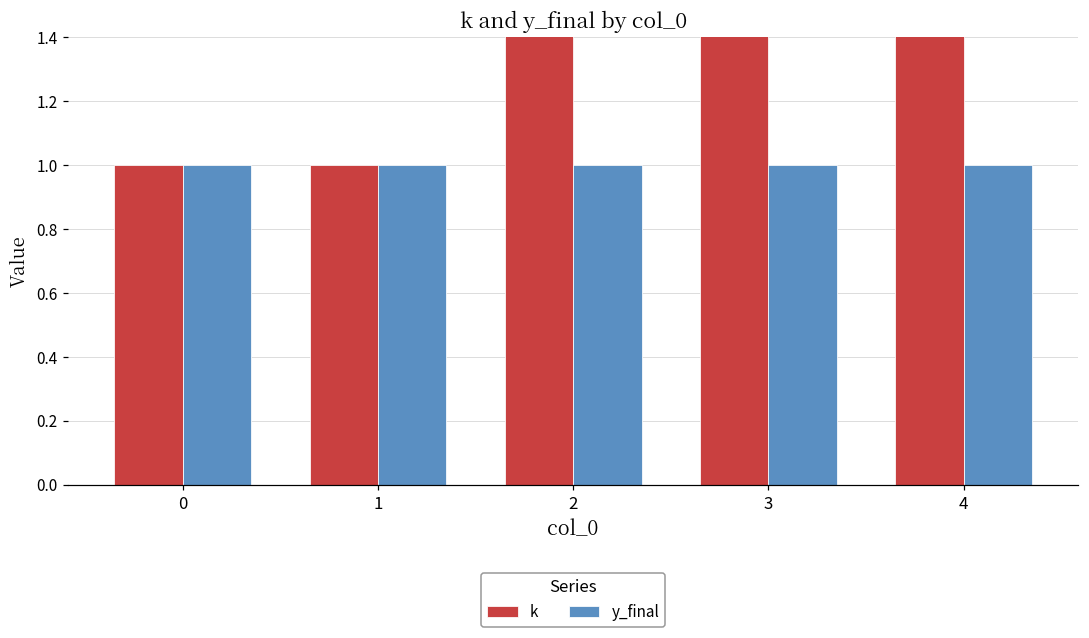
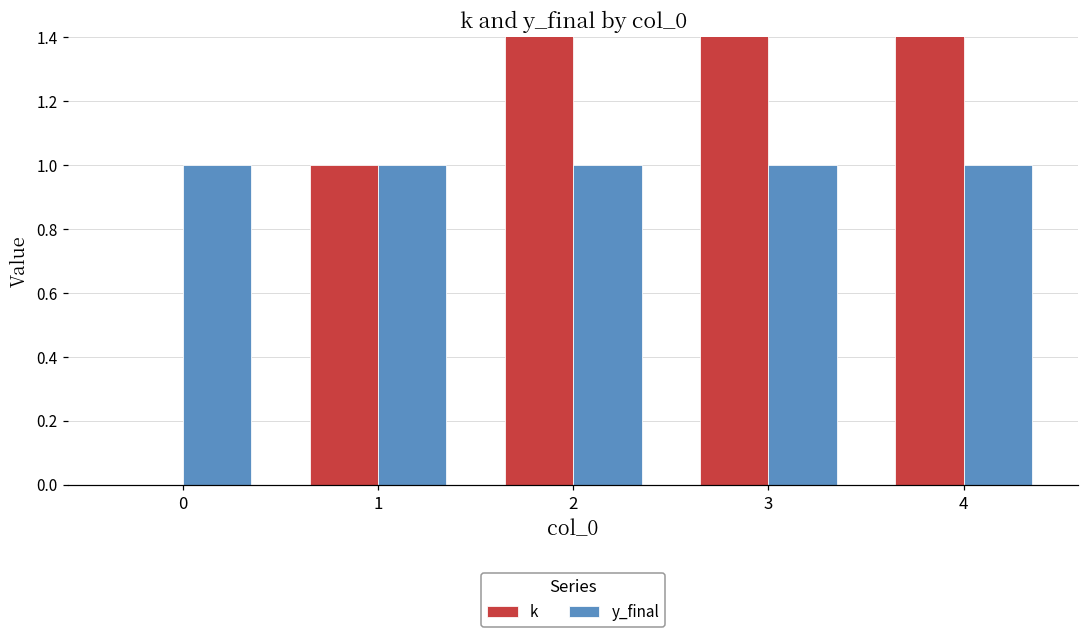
k, 0: 1 -> 0
